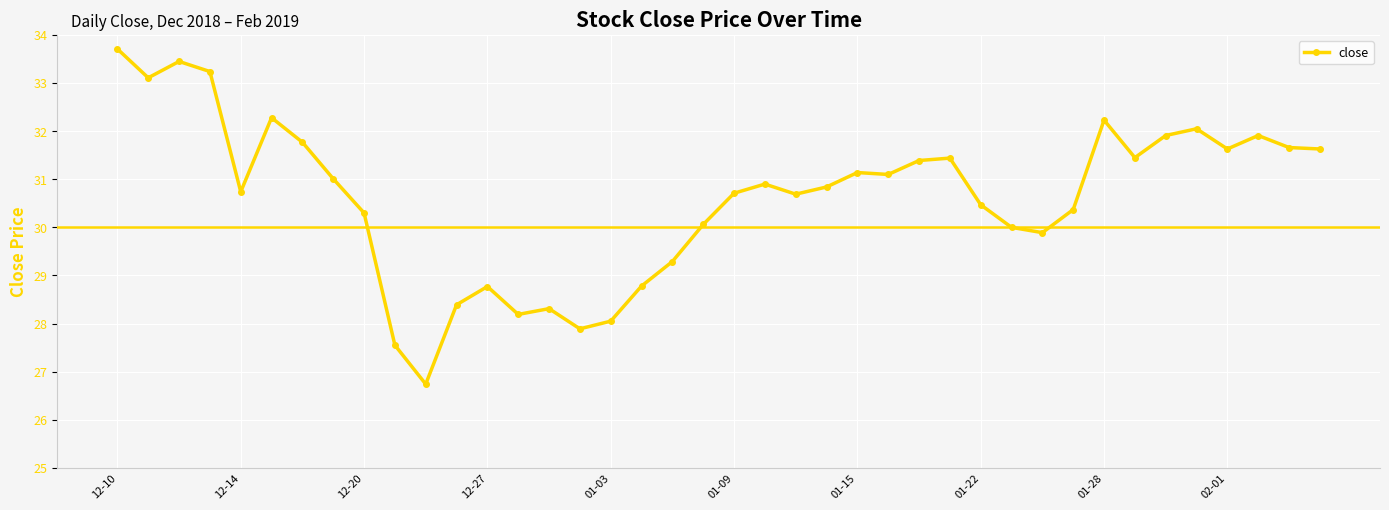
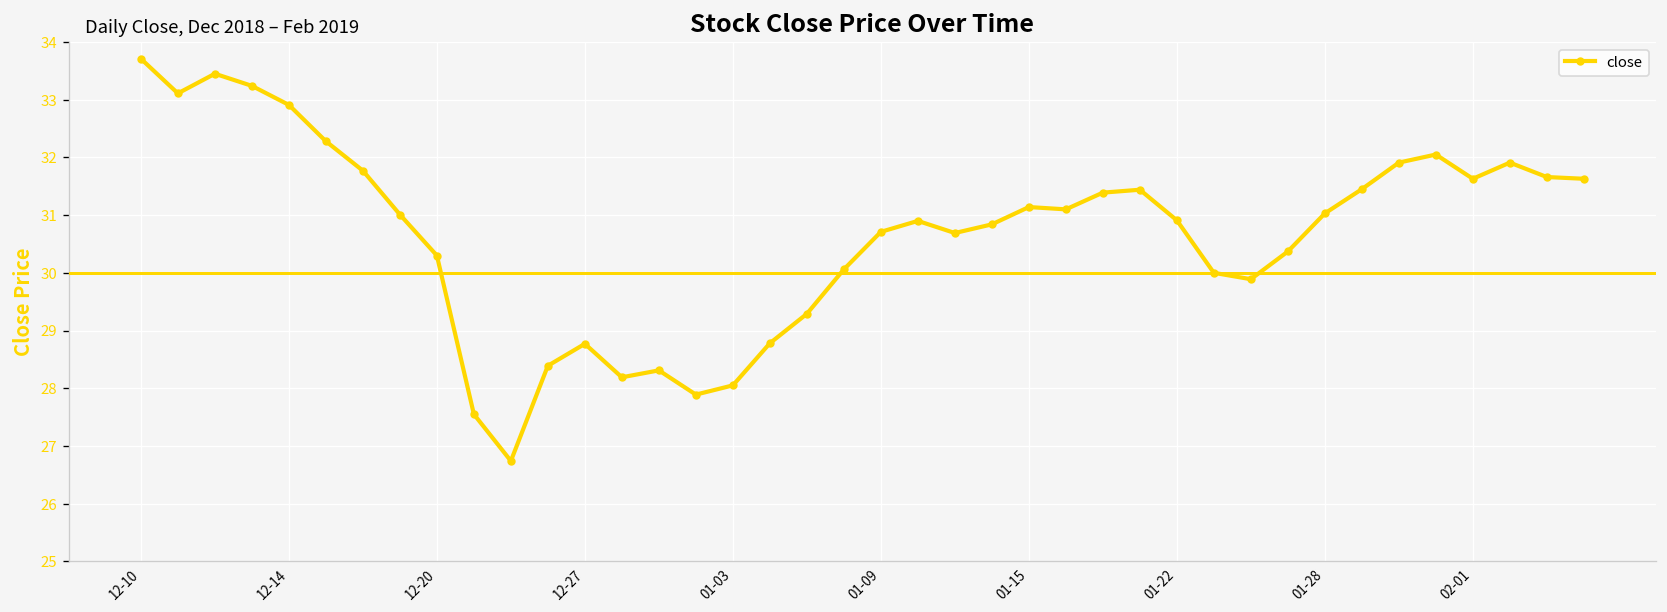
12-14: 30.7 -> 32.9
01-22: 30.5 -> 30.9
01-28: 32.2 -> 31.0
